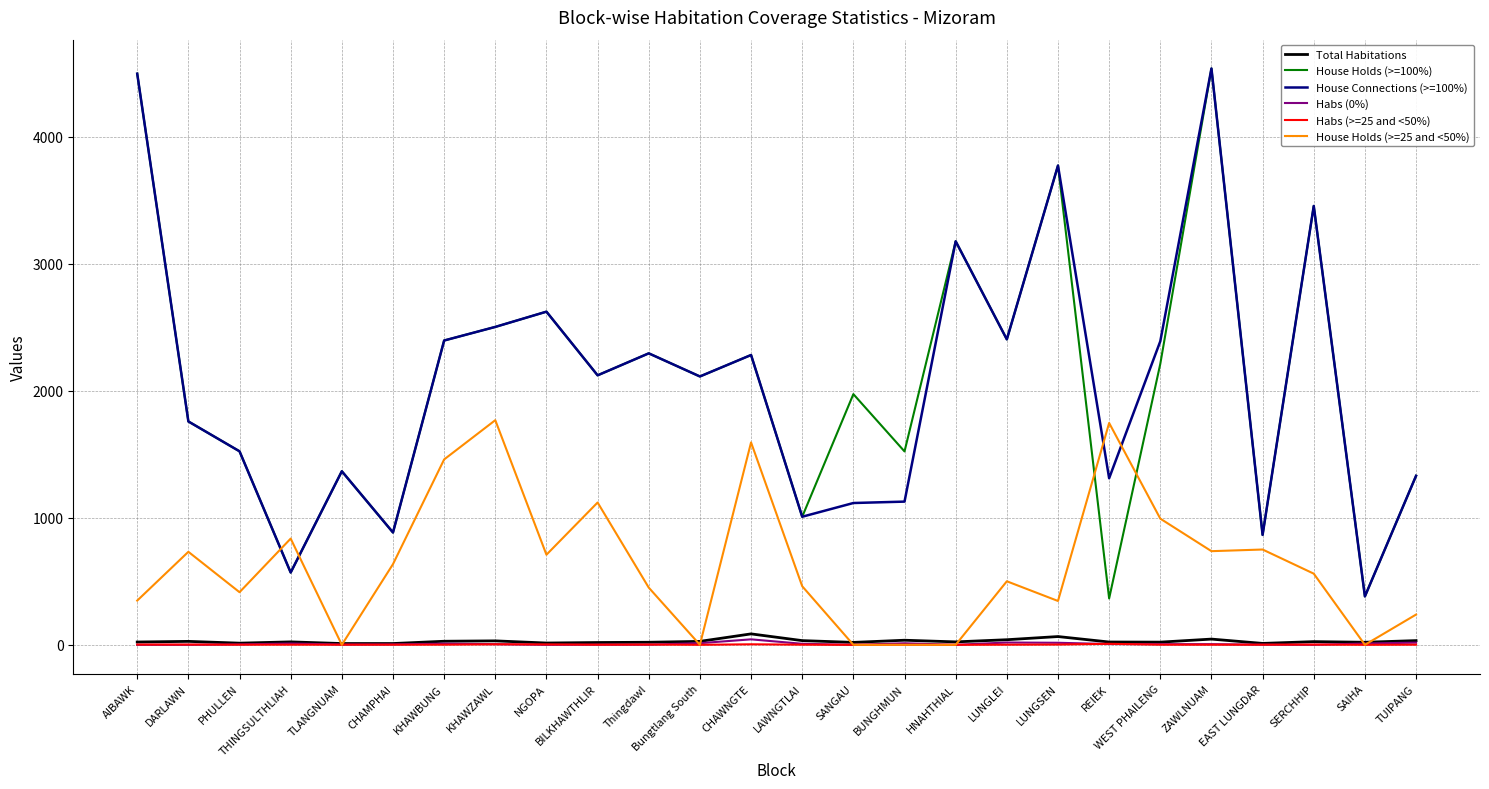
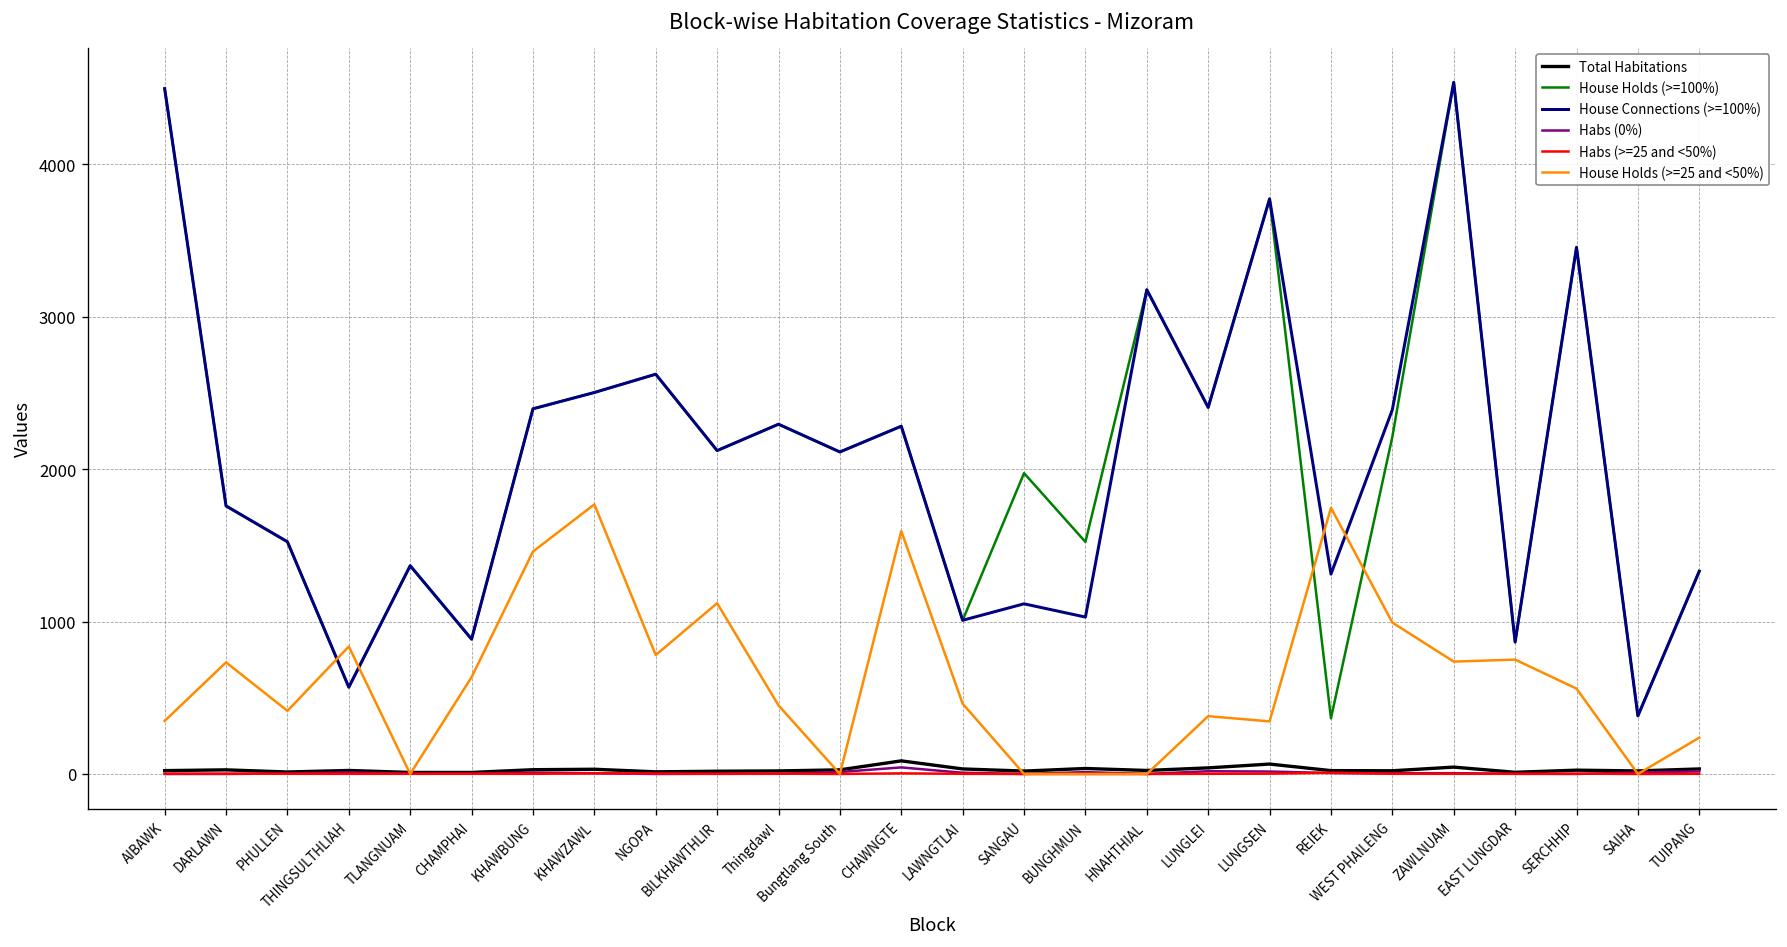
House Holds (>=25 and <50%), NGOPA: 710 -> 780
House Connections (>=100%), BUNGHMUN: 1130 -> 1030
House Holds (>=25 and <50%), LUNGLEI: 500 -> 380
